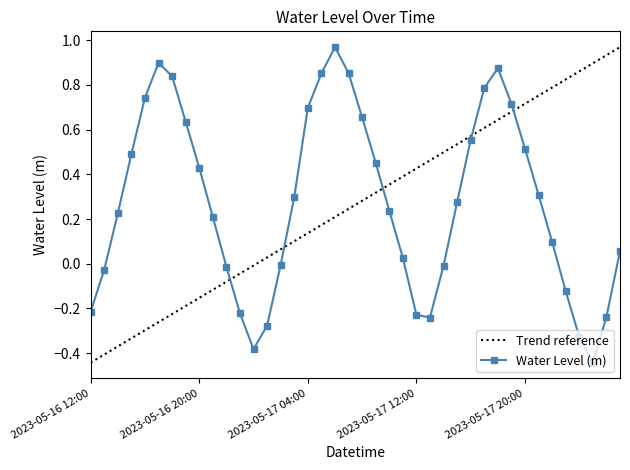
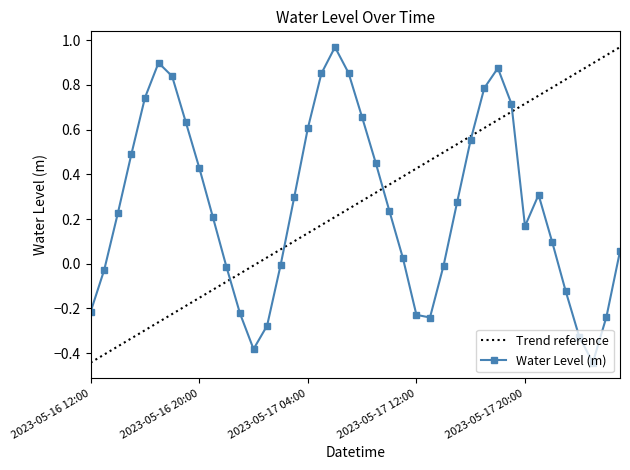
Water Level (m), 2023-05-17 04:00: 0.70 -> 0.61
Water Level (m), 2023-05-17 20:00: 0.51 -> 0.17
